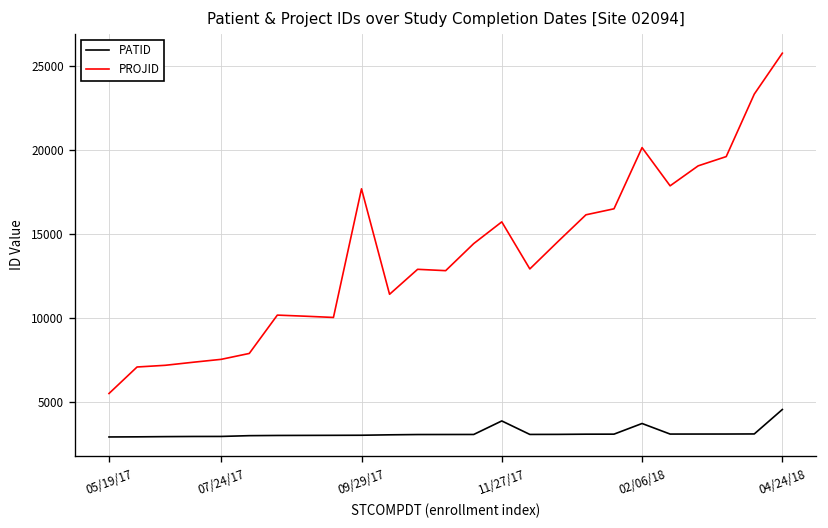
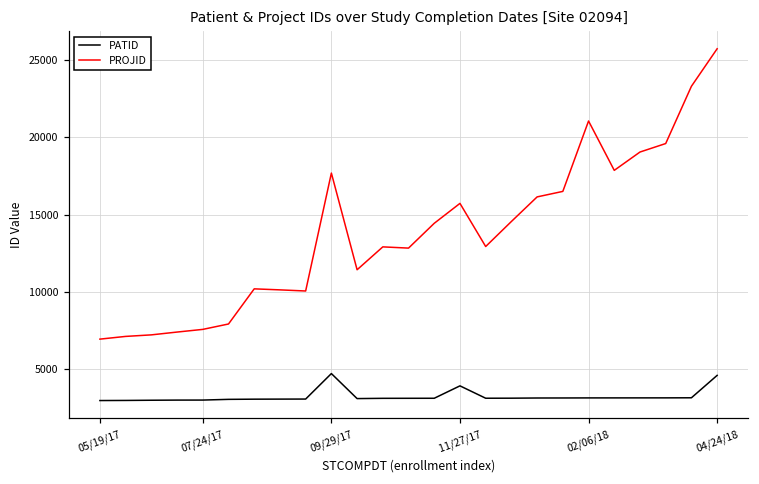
PROJID, 05/19/17: 5500 -> 6900
PATID, 09/29/17: 3100 -> 4700
PATID, 02/06/18: 3800 -> 3100
PROJID, 02/06/18: 20100 -> 21100
